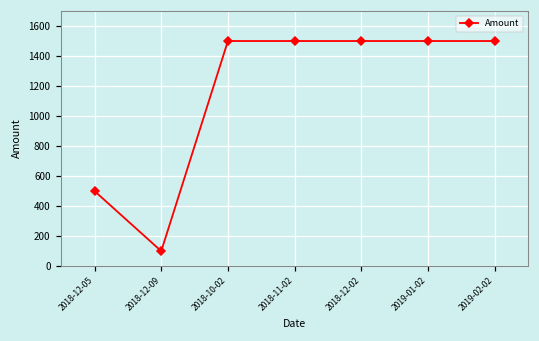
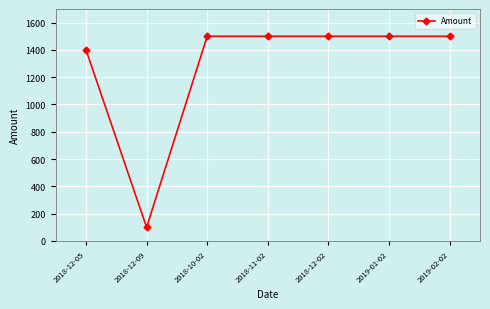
2018-12-05: 500 -> 1400
